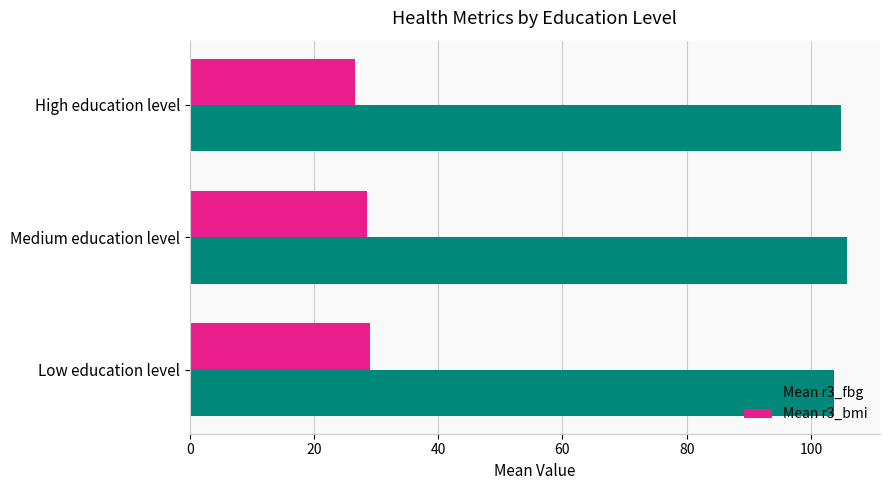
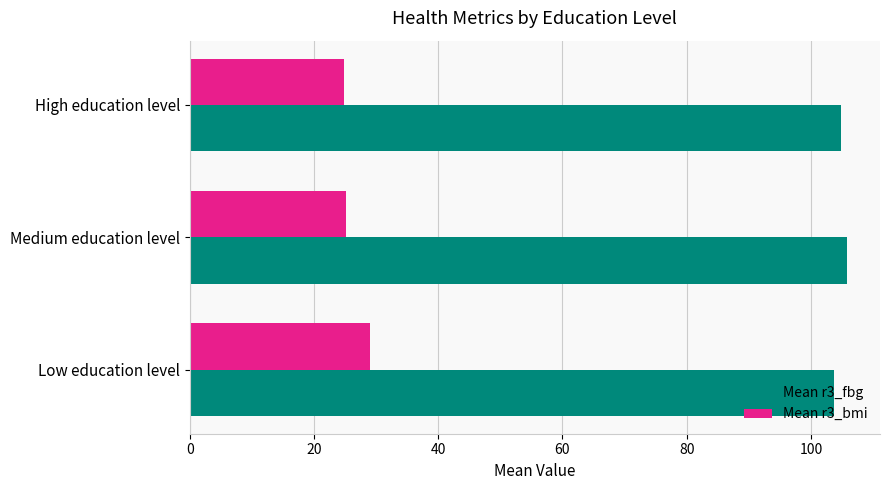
Mean r3_bmi, High education level: 27 -> 25
Mean r3_bmi, Medium education level: 28 -> 25
